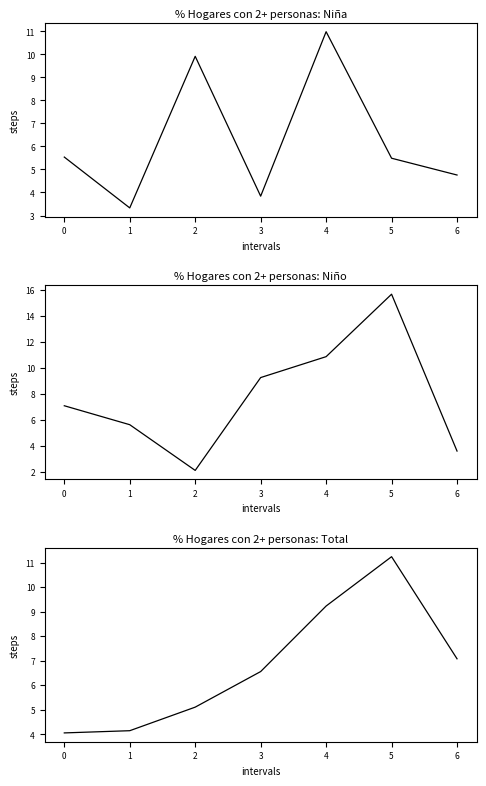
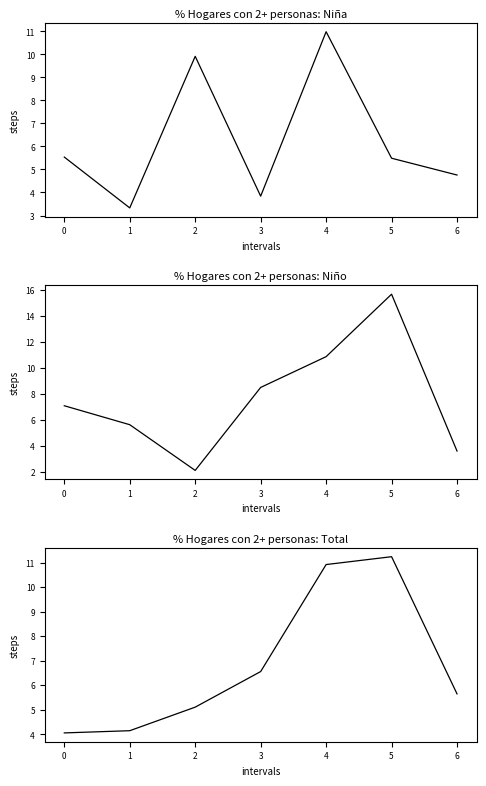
% Hogares con 2+ personas: Niño, 3: 9.3 -> 8.5
% Hogares con 2+ personas: Total, 4: 9.2 -> 10.9
% Hogares con 2+ personas: Total, 6: 7.1 -> 5.7
